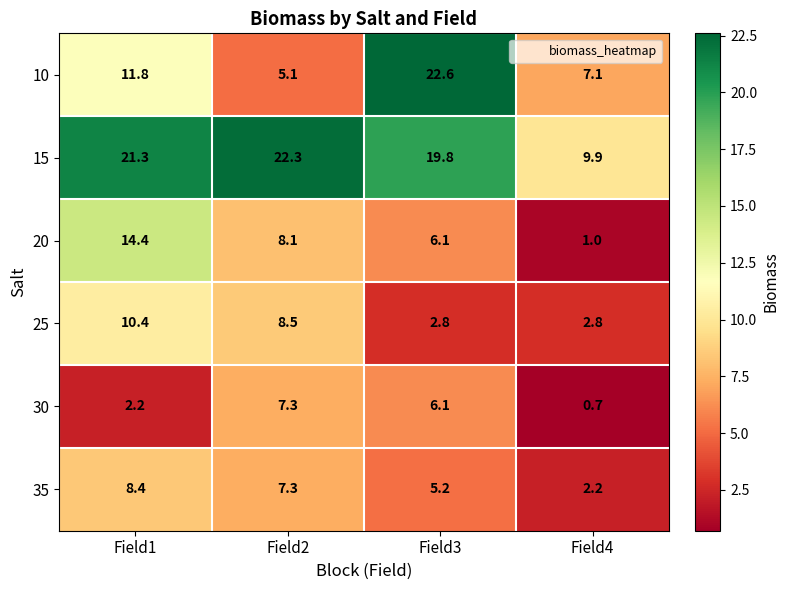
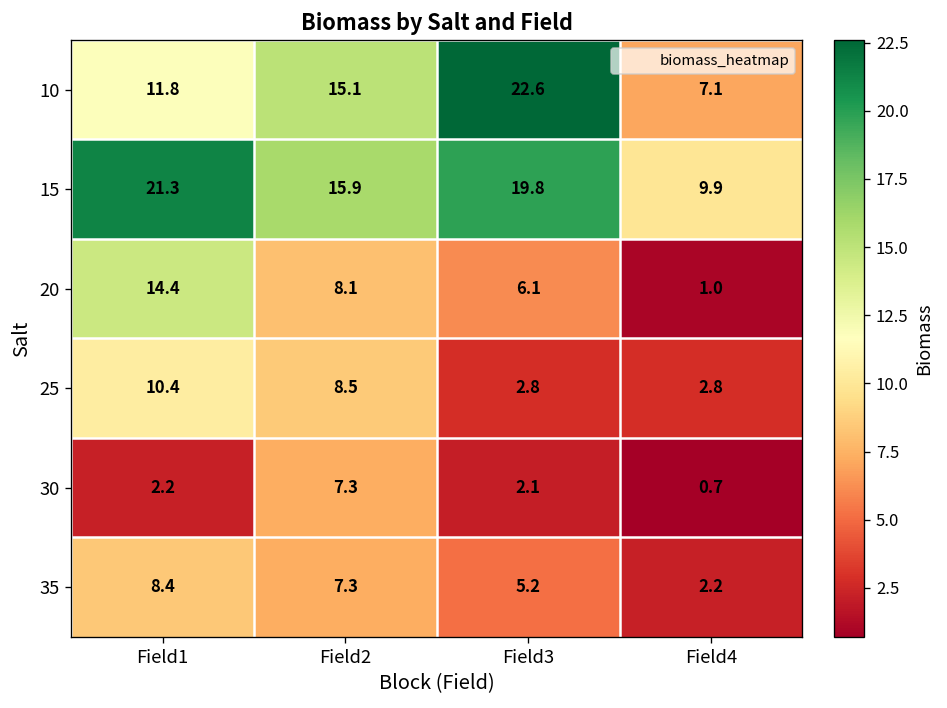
10, Field2: 5.1 -> 15.1
15, Field2: 22.3 -> 15.9
30, Field3: 6.1 -> 2.1
